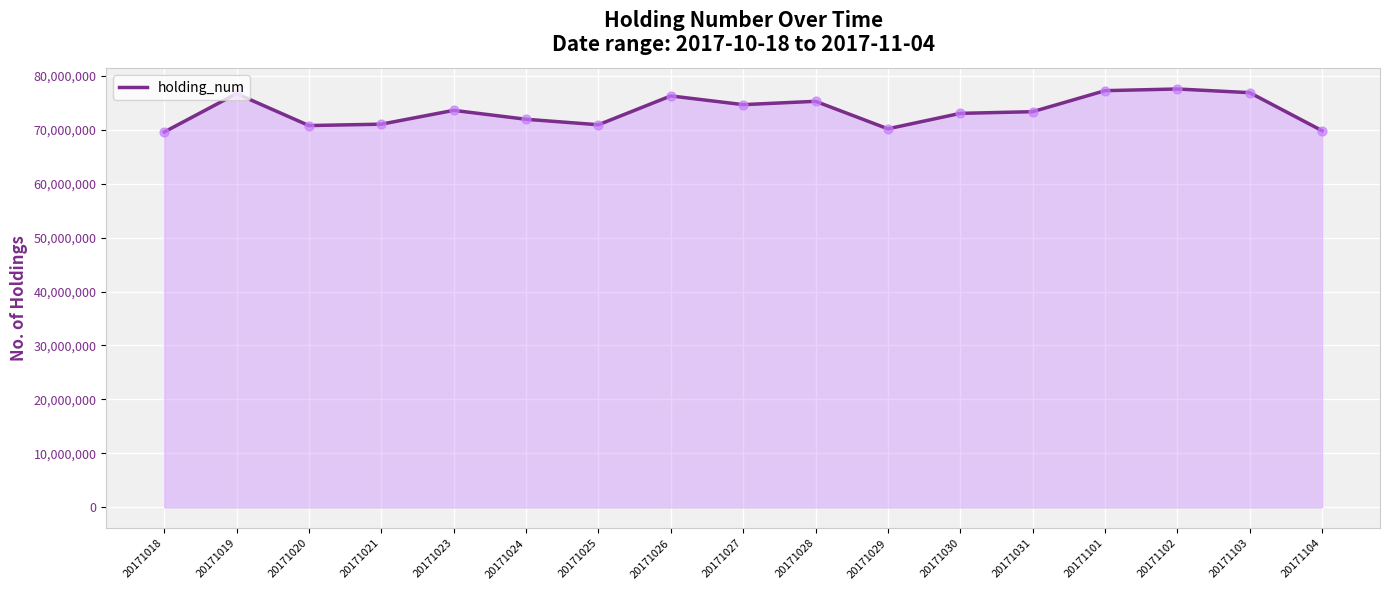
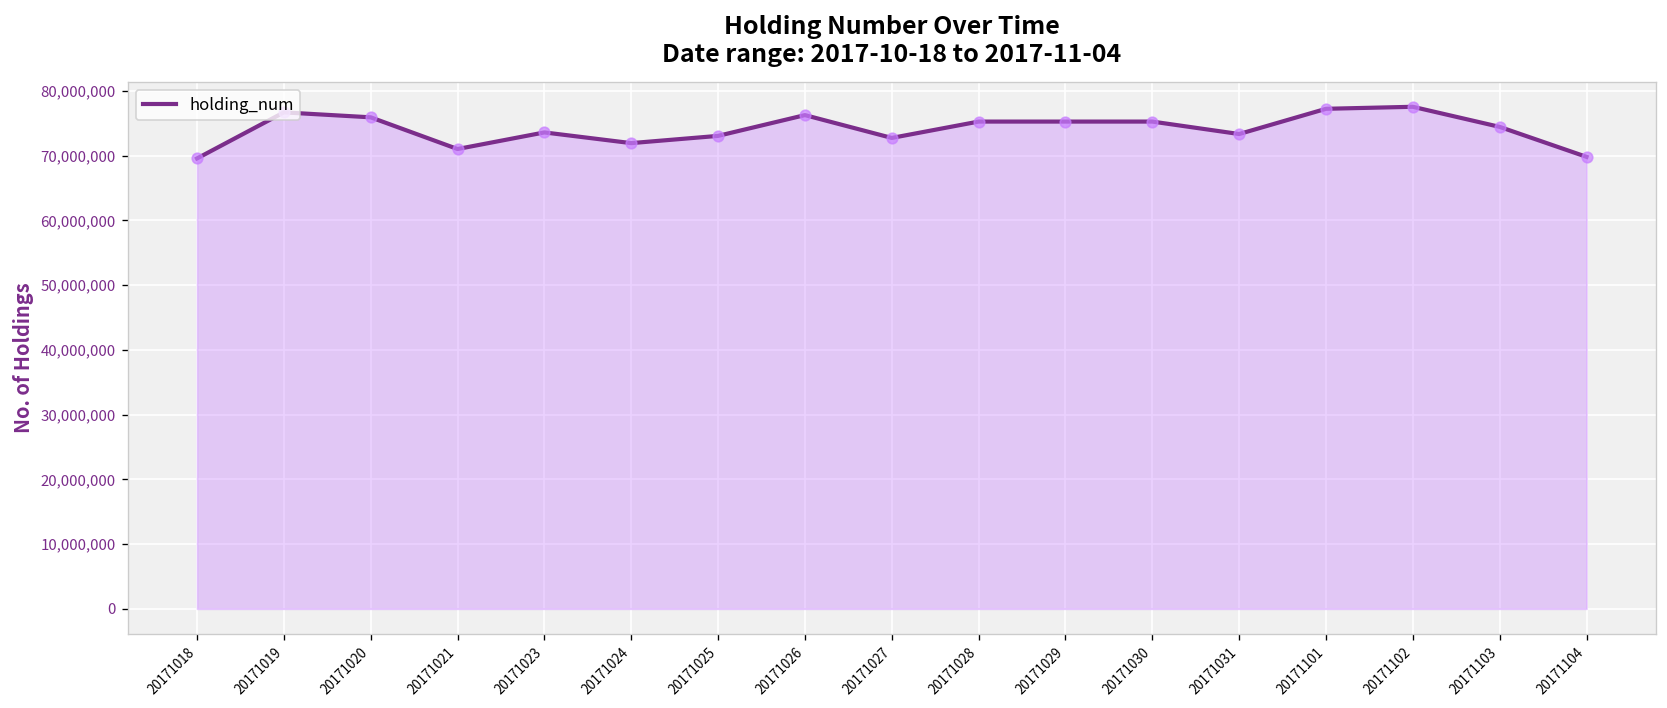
20171020: 71,000,000 -> 76,000,000
20171025: 71,000,000 -> 73,000,000
20171027: 75,000,000 -> 73,000,000
20171029: 70,000,000 -> 75,000,000
20171030: 73,000,000 -> 75,000,000
20171103: 77,000,000 -> 74,000,000
